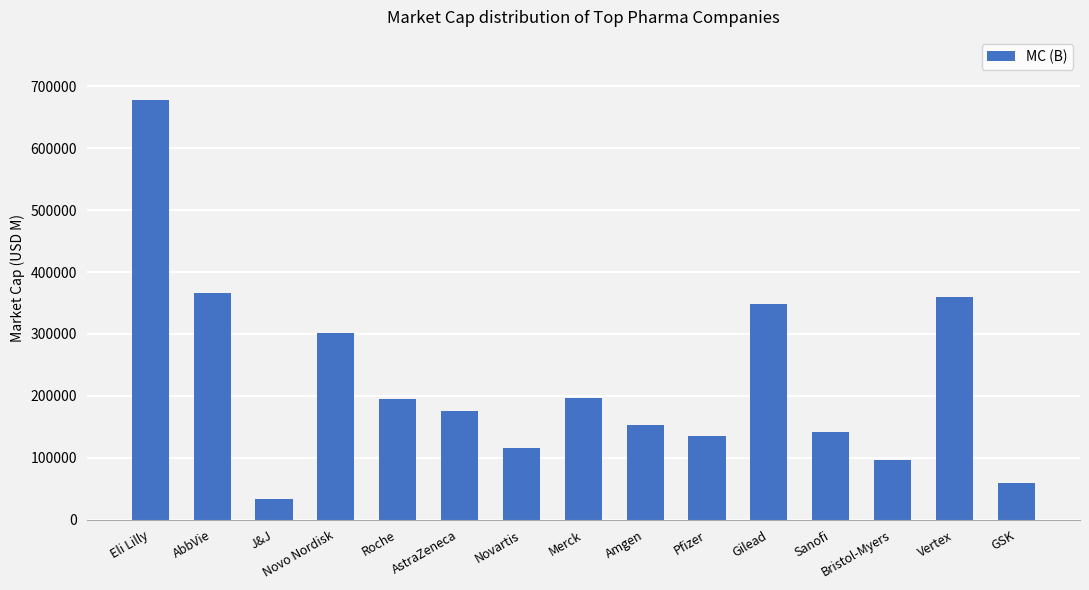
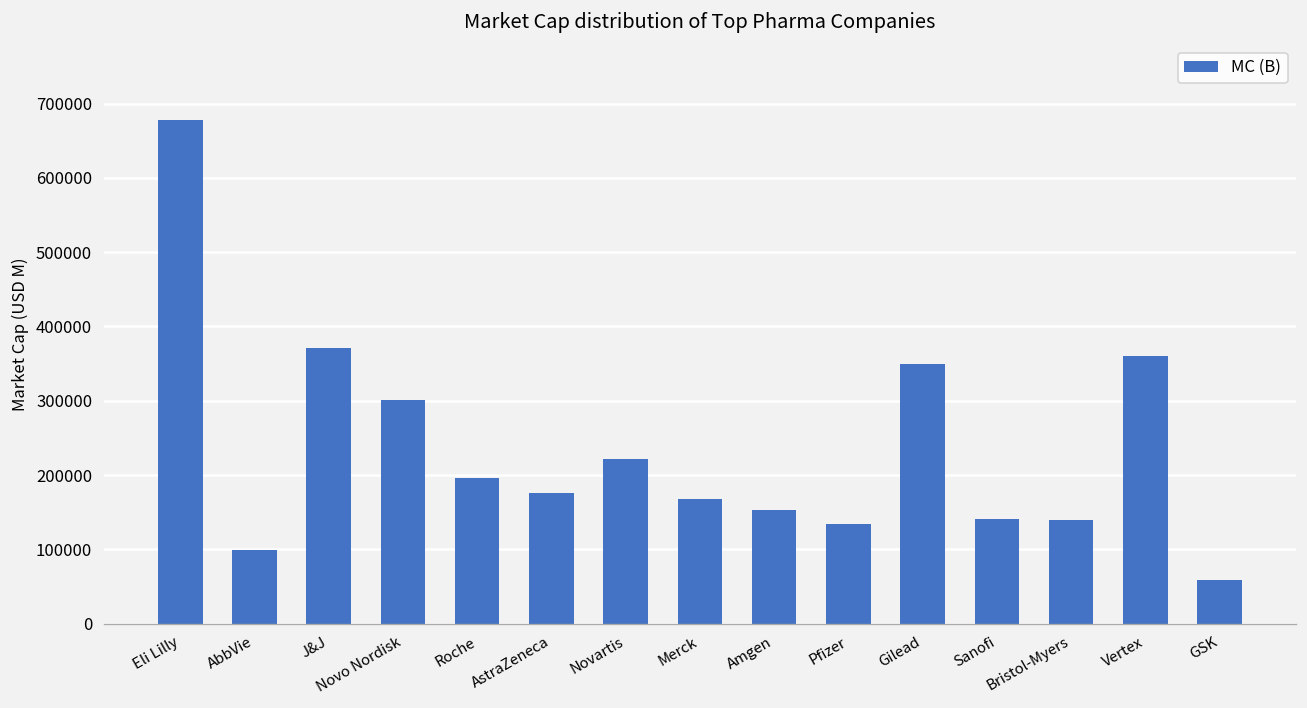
AbbVie: 370000 -> 100000
J&J: 30000 -> 370000
Novartis: 120000 -> 220000
Merck: 200000 -> 170000
Bristol-Myers: 100000 -> 140000
